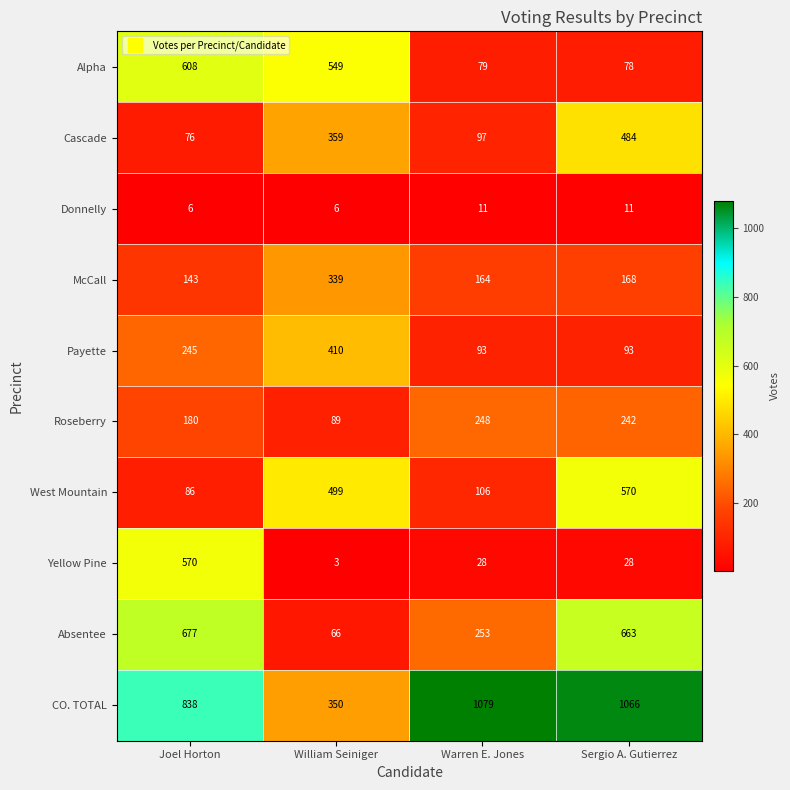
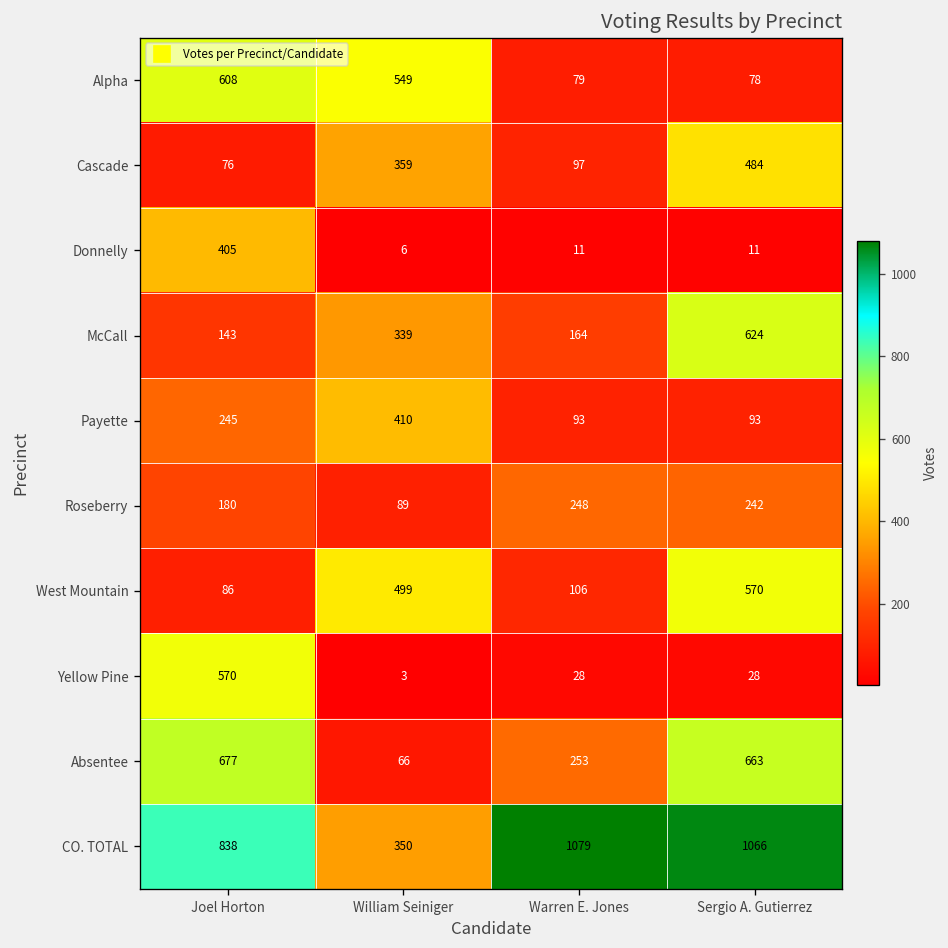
Donnelly, Joel Horton: 6 -> 405
McCall, Sergio A. Gutierrez: 168 -> 624
